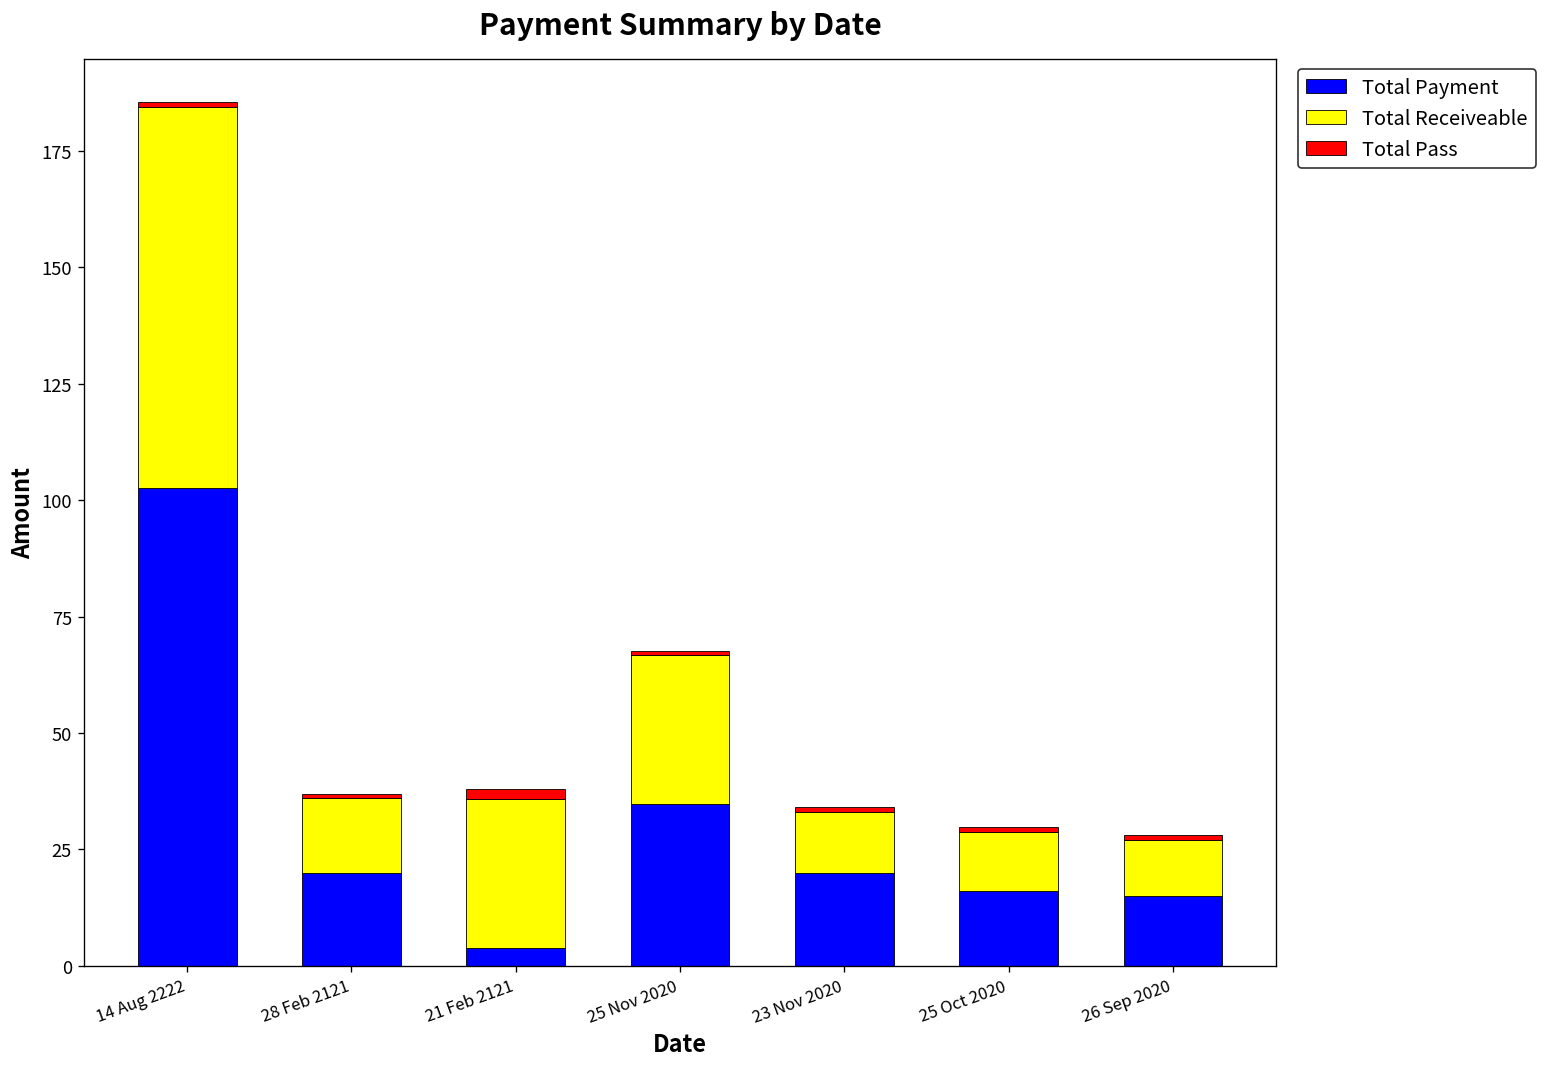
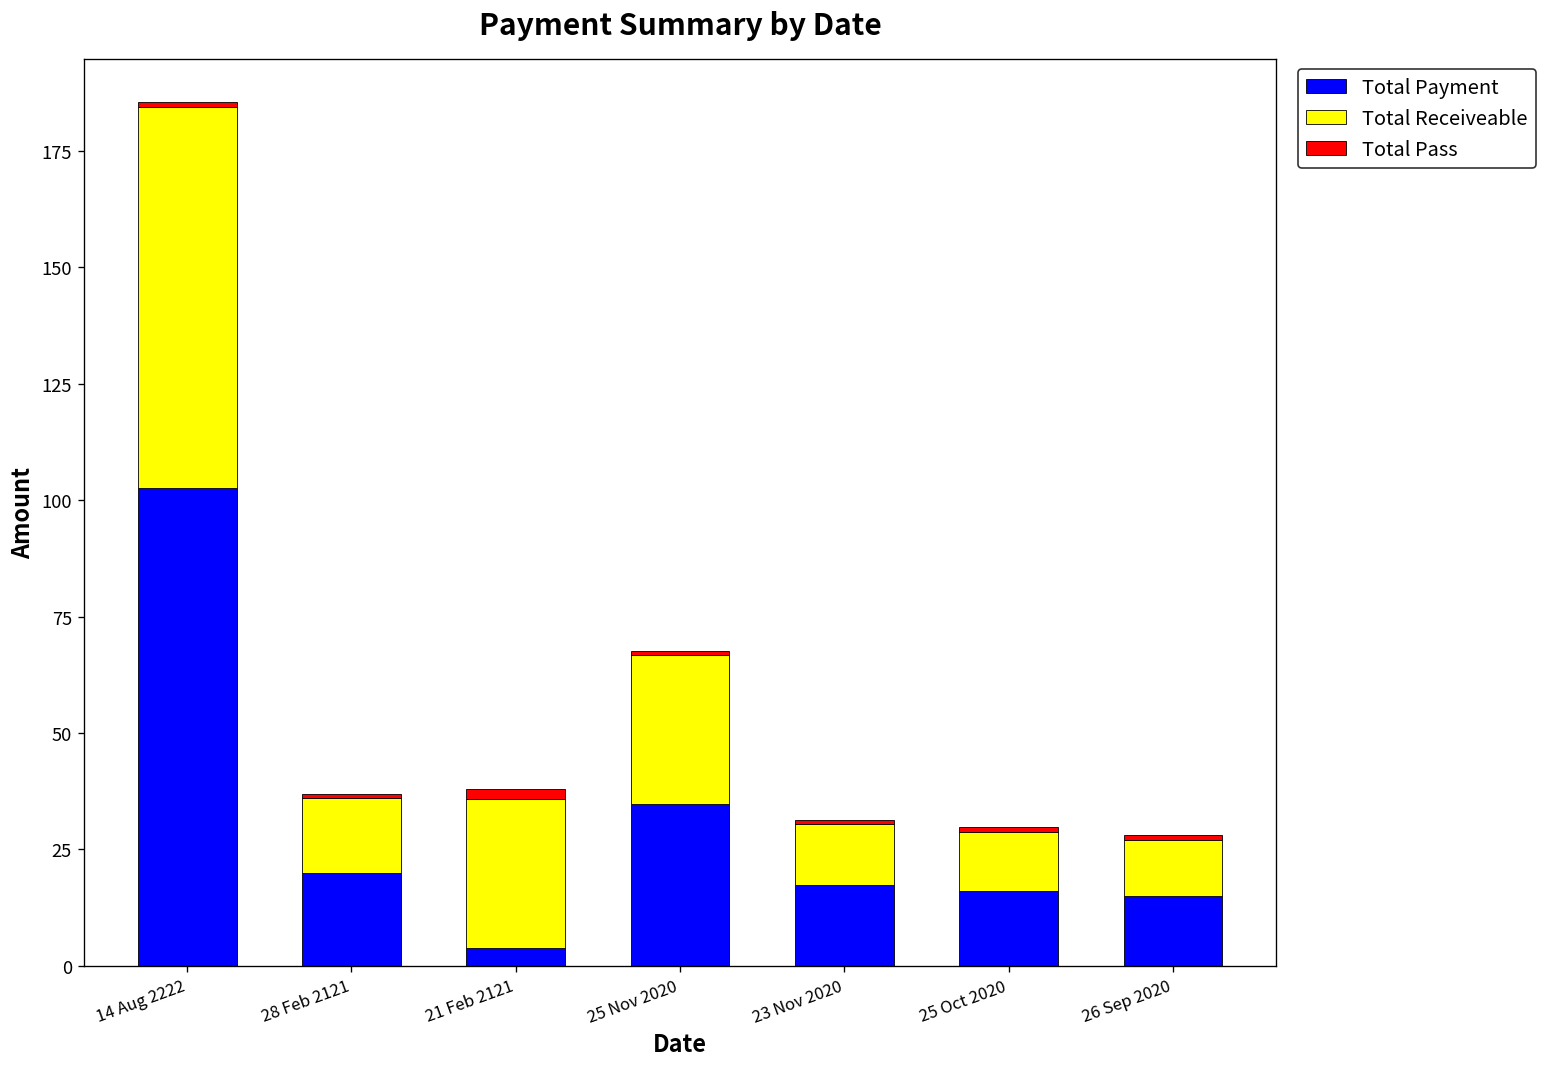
Total Payment, 23 Nov 2020: 20 -> 17
